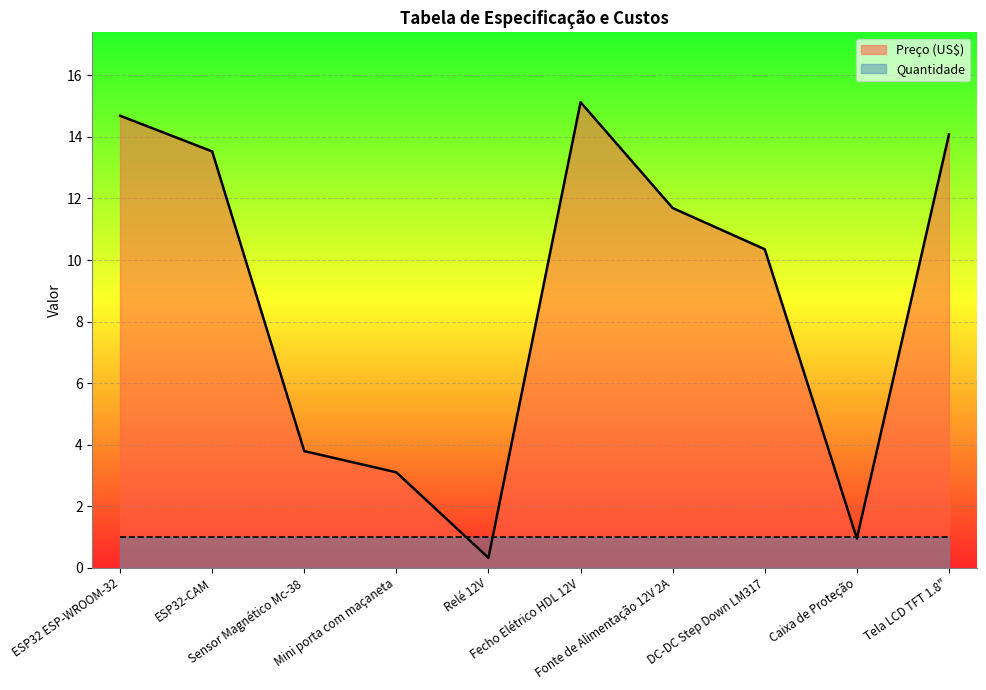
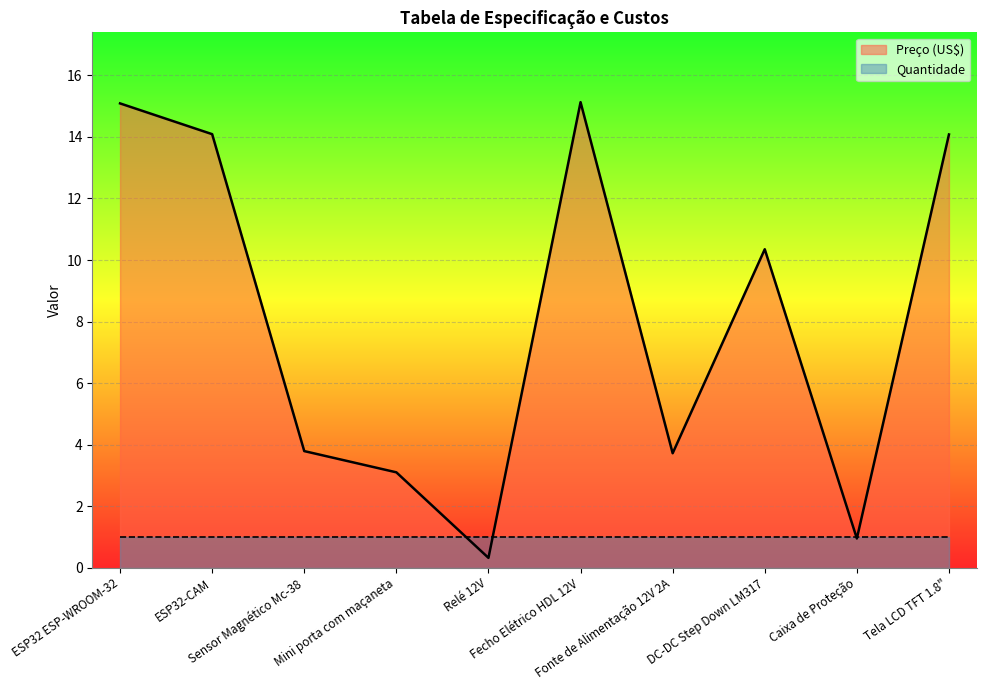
Preço (US$), ESP32 ESP-WROOM-32: 14.7 -> 15.1
Preço (US$), ESP32-CAM: 13.5 -> 14.1
Preço (US$), Fonte de Alimentação 12V 2A: 11.7 -> 3.7
